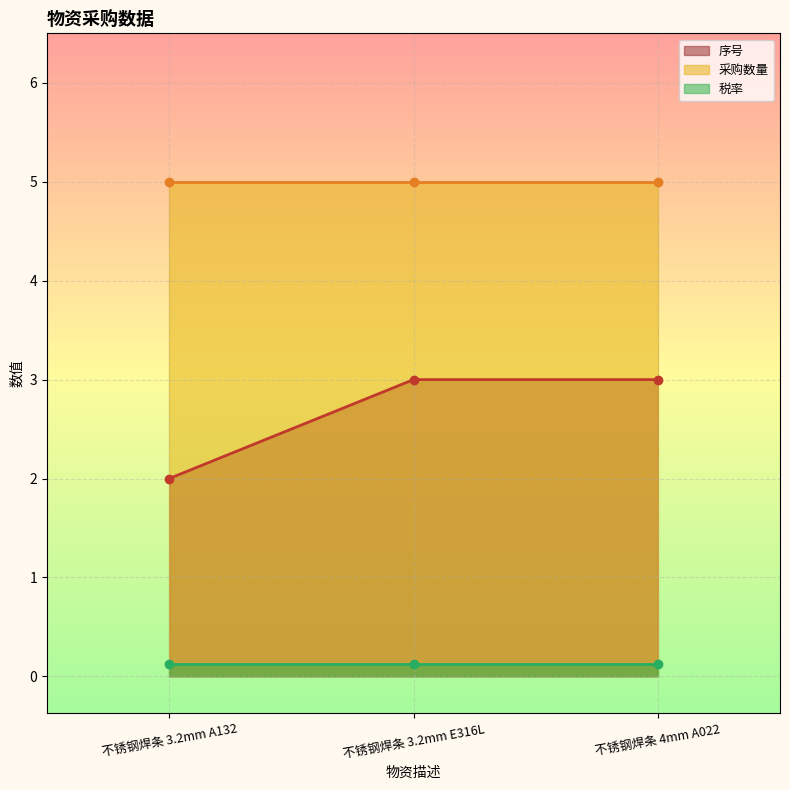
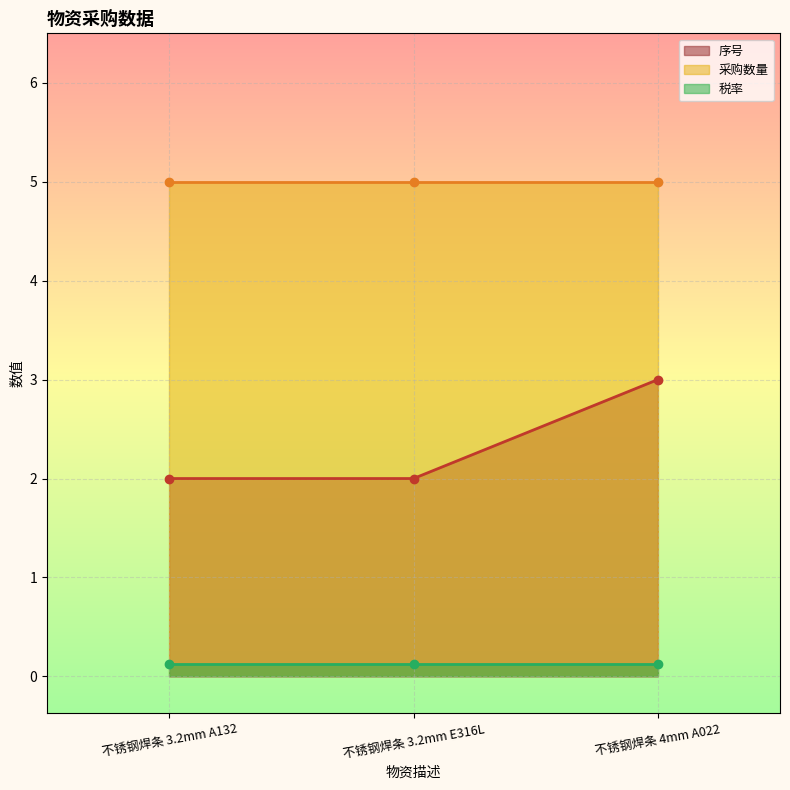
序号, 不锈钢焊条 3.2mm E316L: 3 -> 2
